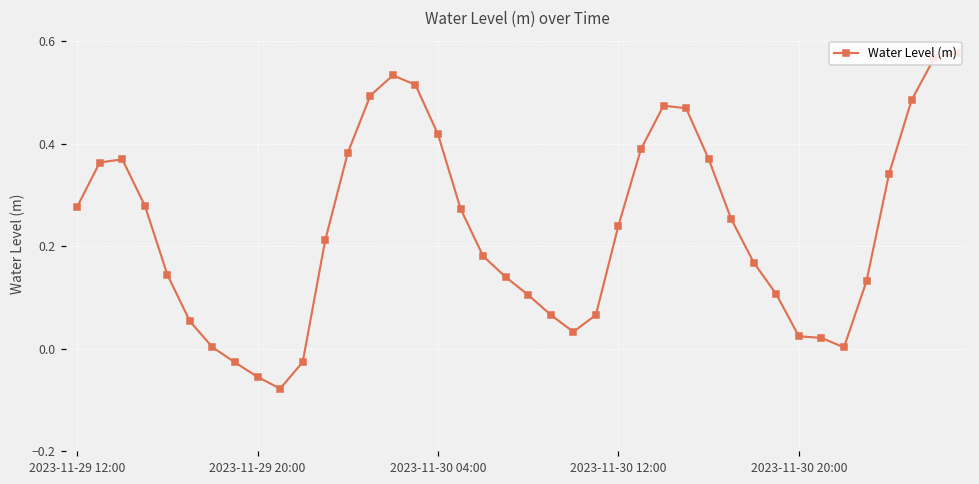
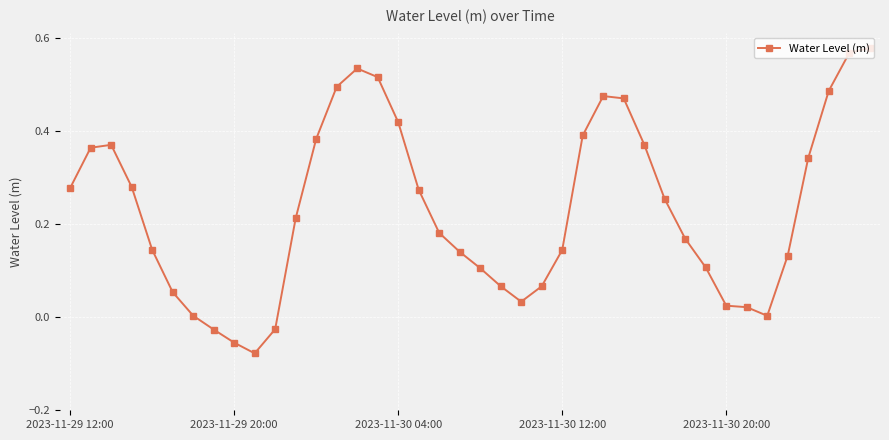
2023-11-30 12:00: 0.24 -> 0.14
